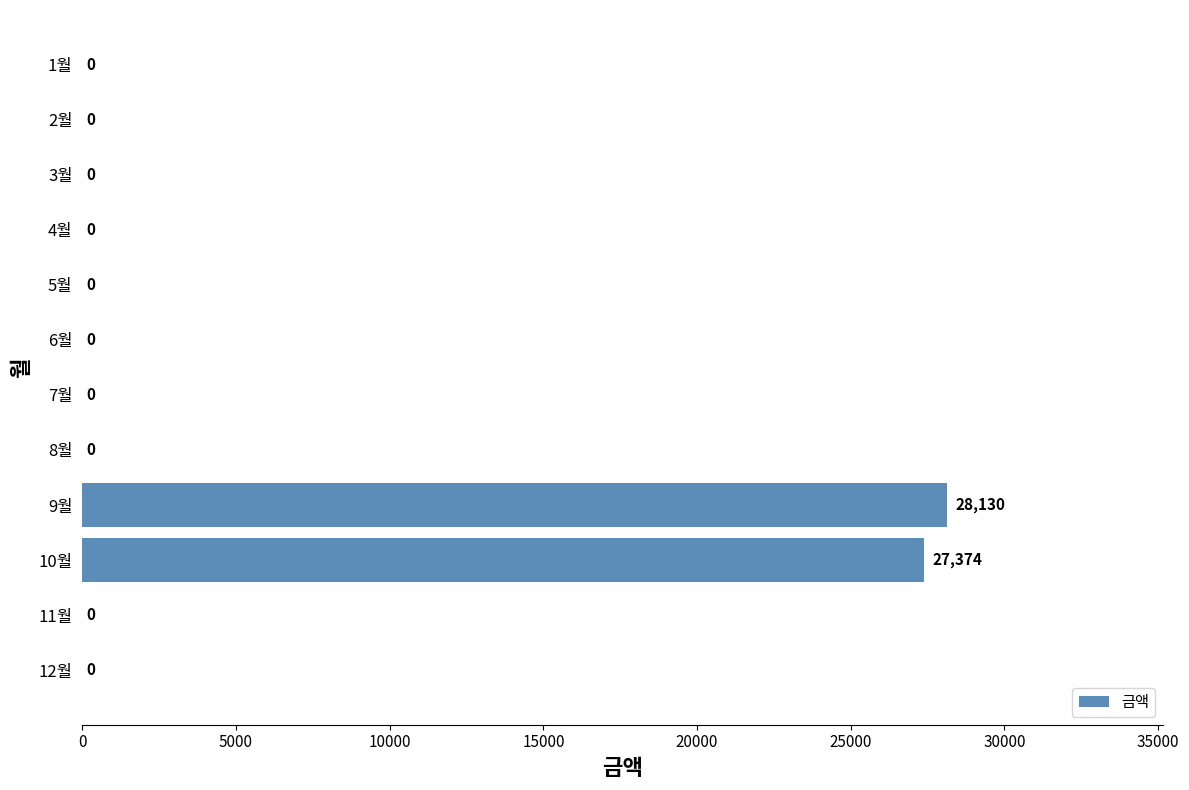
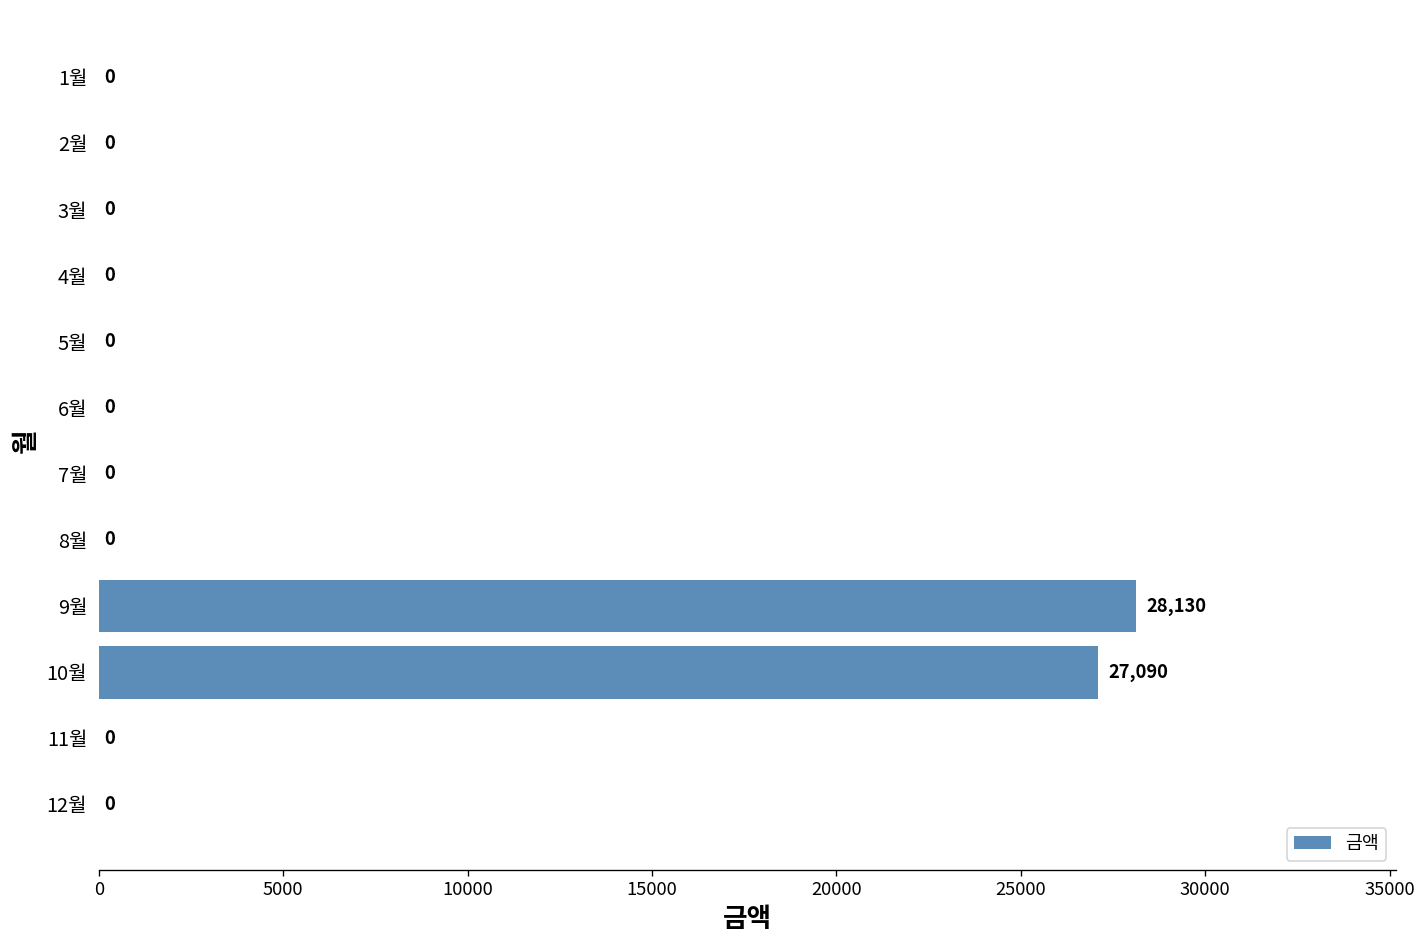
10월: 27,374 -> 27,090
